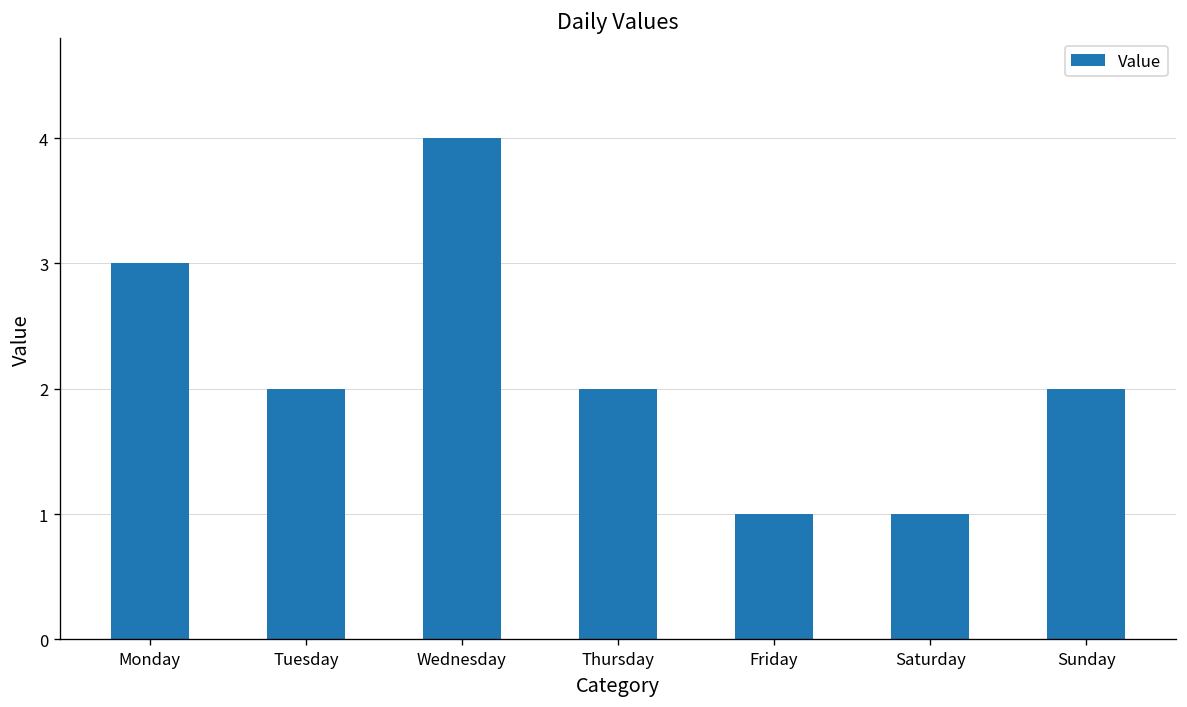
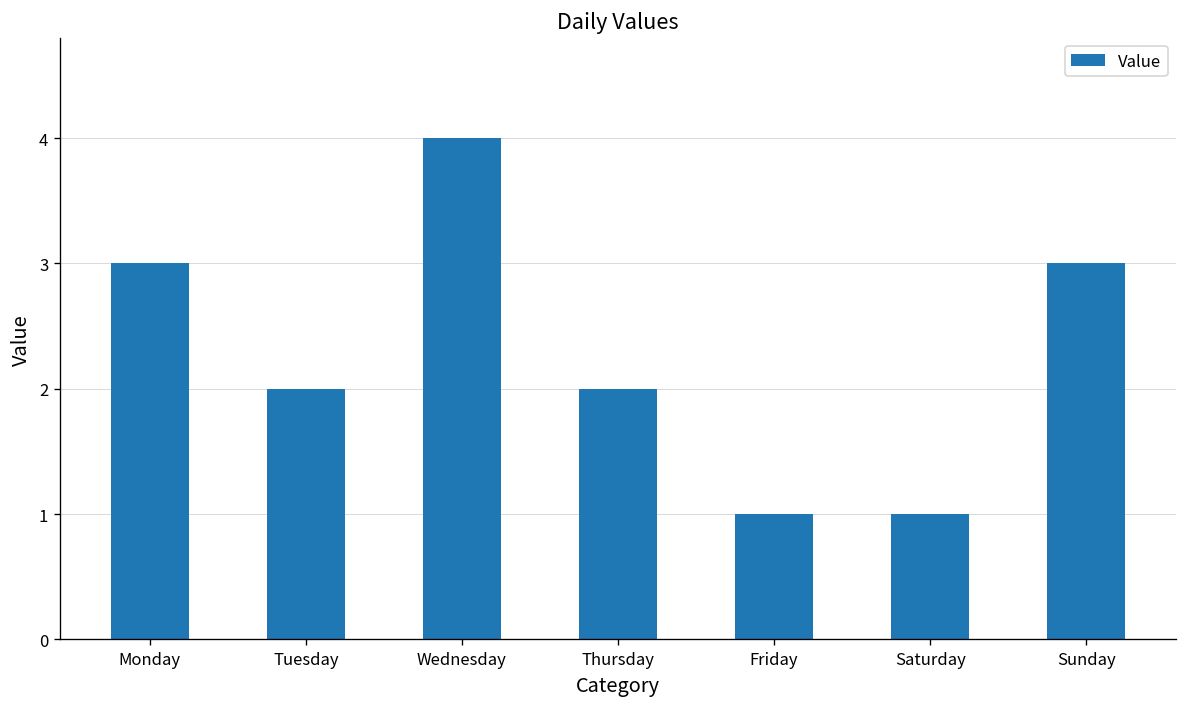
Sunday: 2 -> 3
